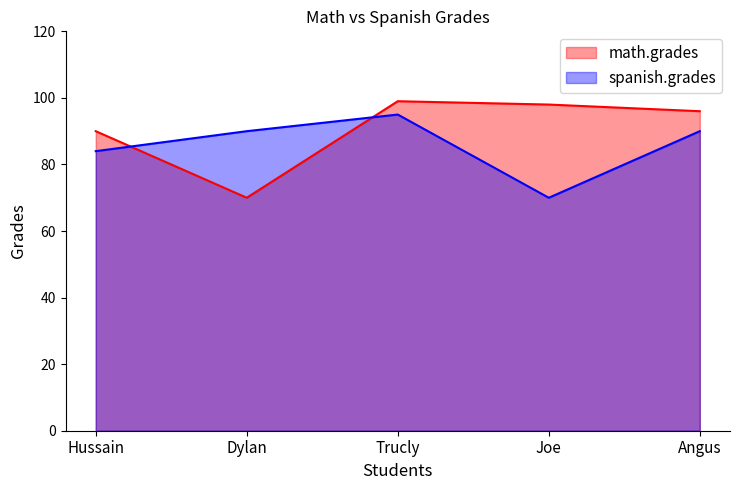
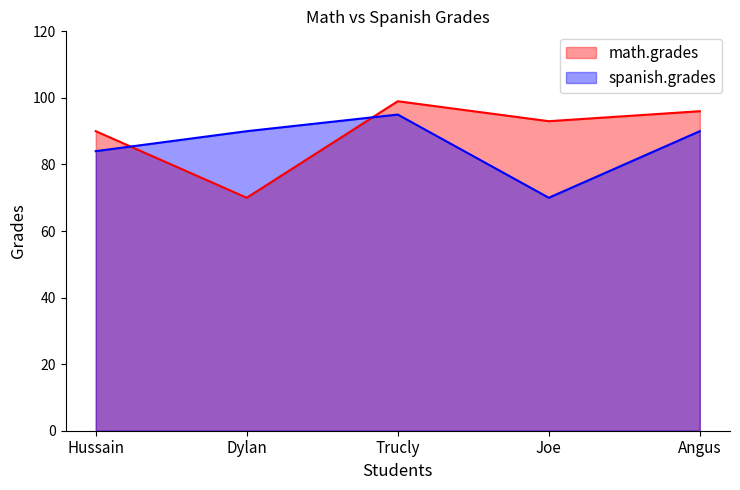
math.grades, Joe: 98 -> 93
